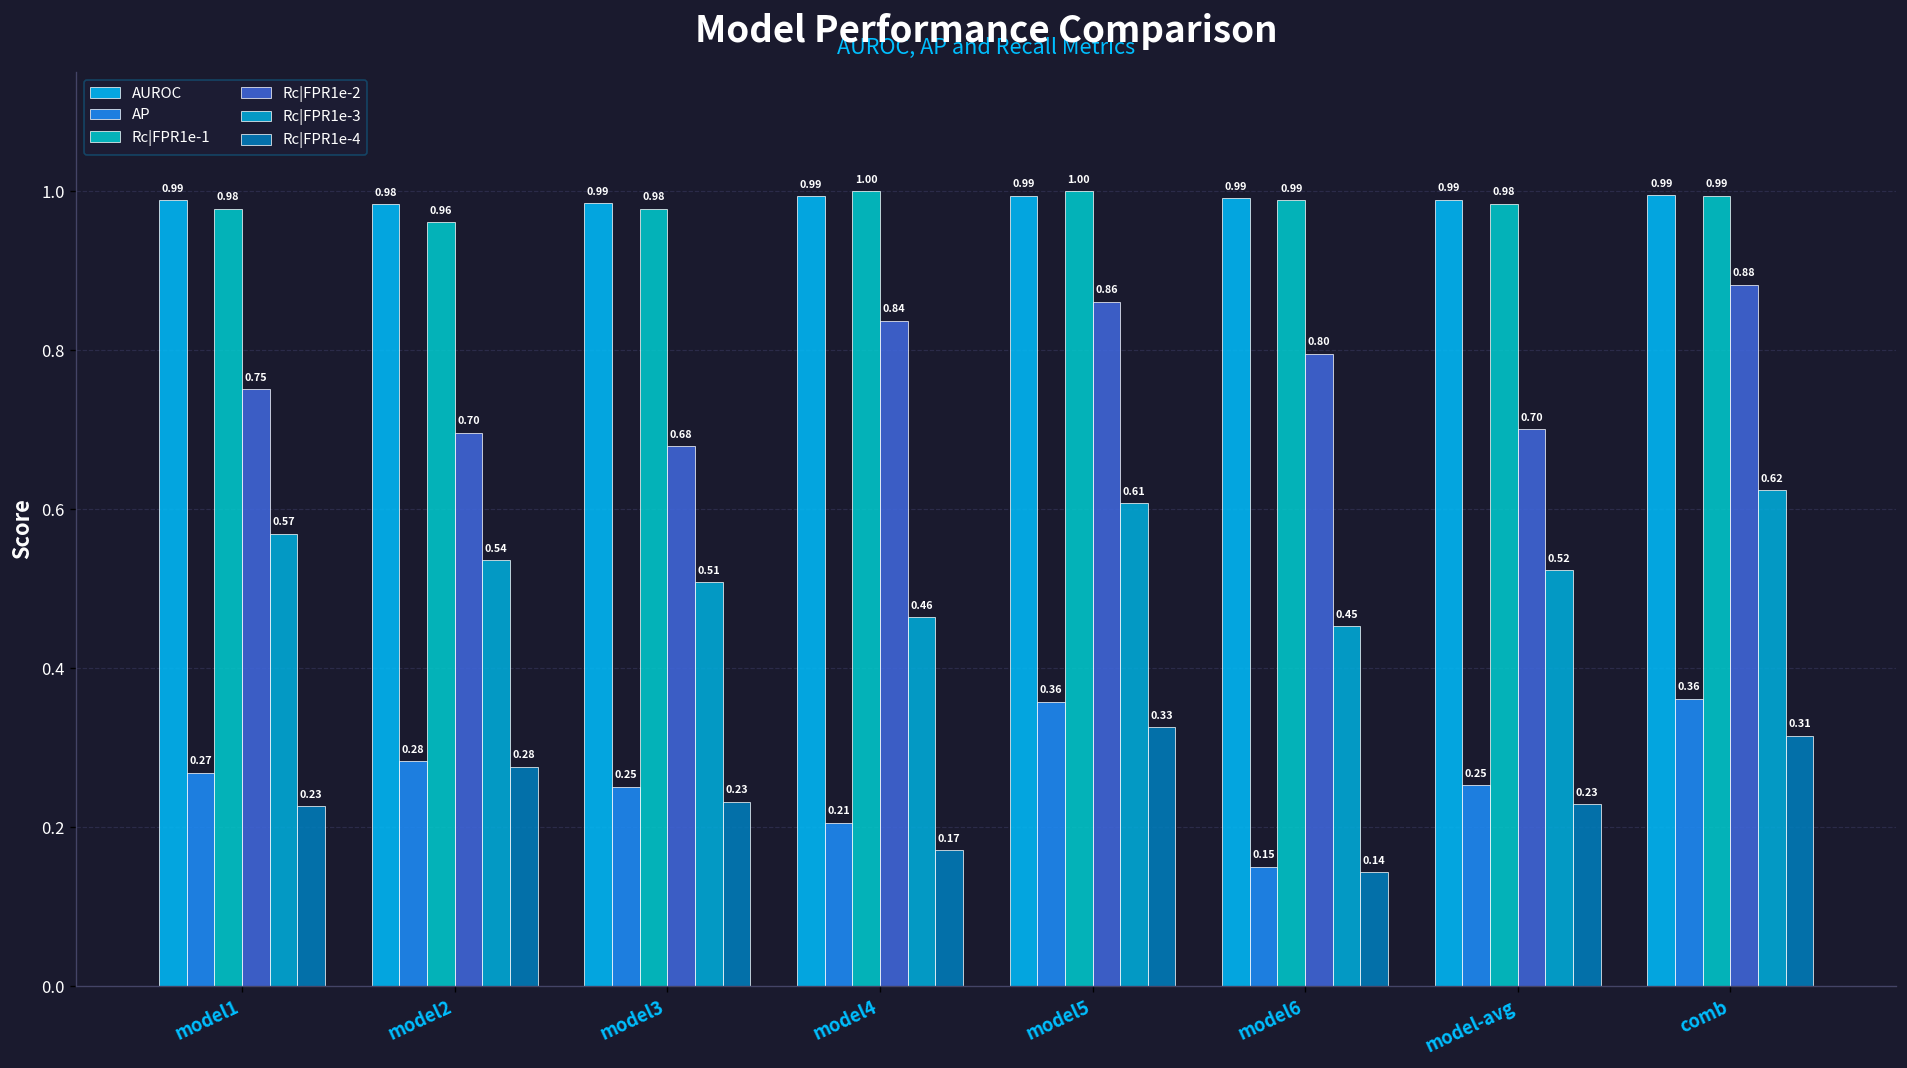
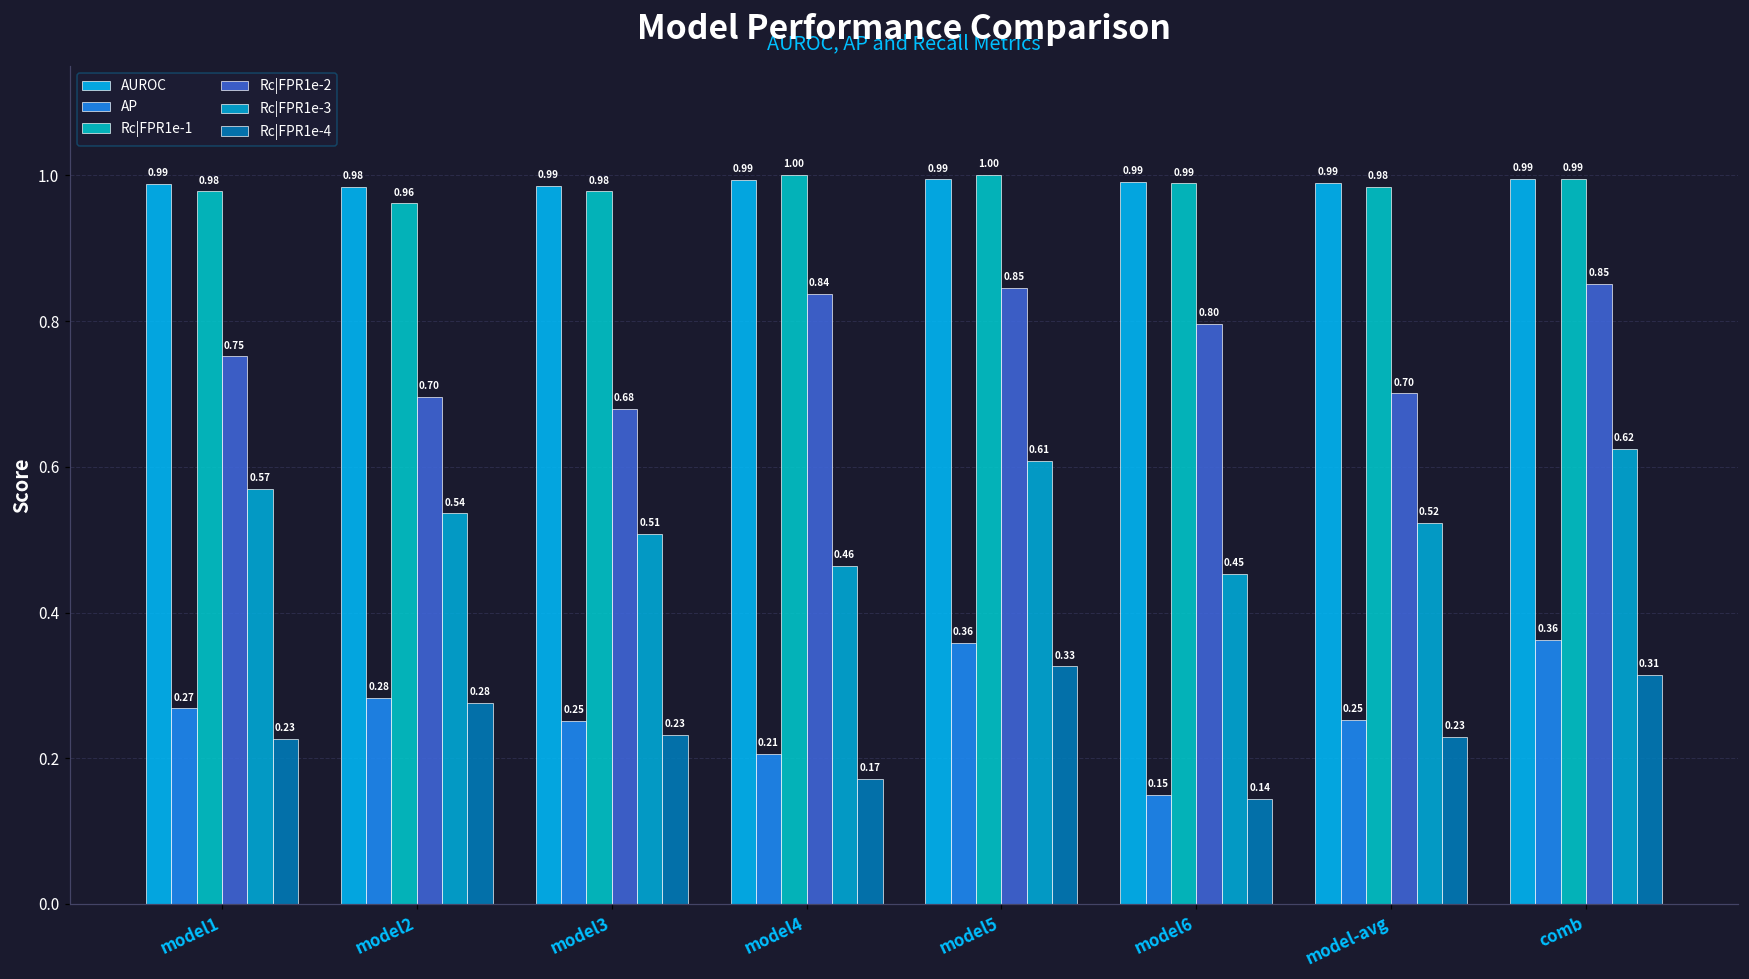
Rc|FPR1e-2, model5: 0.86 -> 0.85
Rc|FPR1e-2, comb: 0.88 -> 0.85
